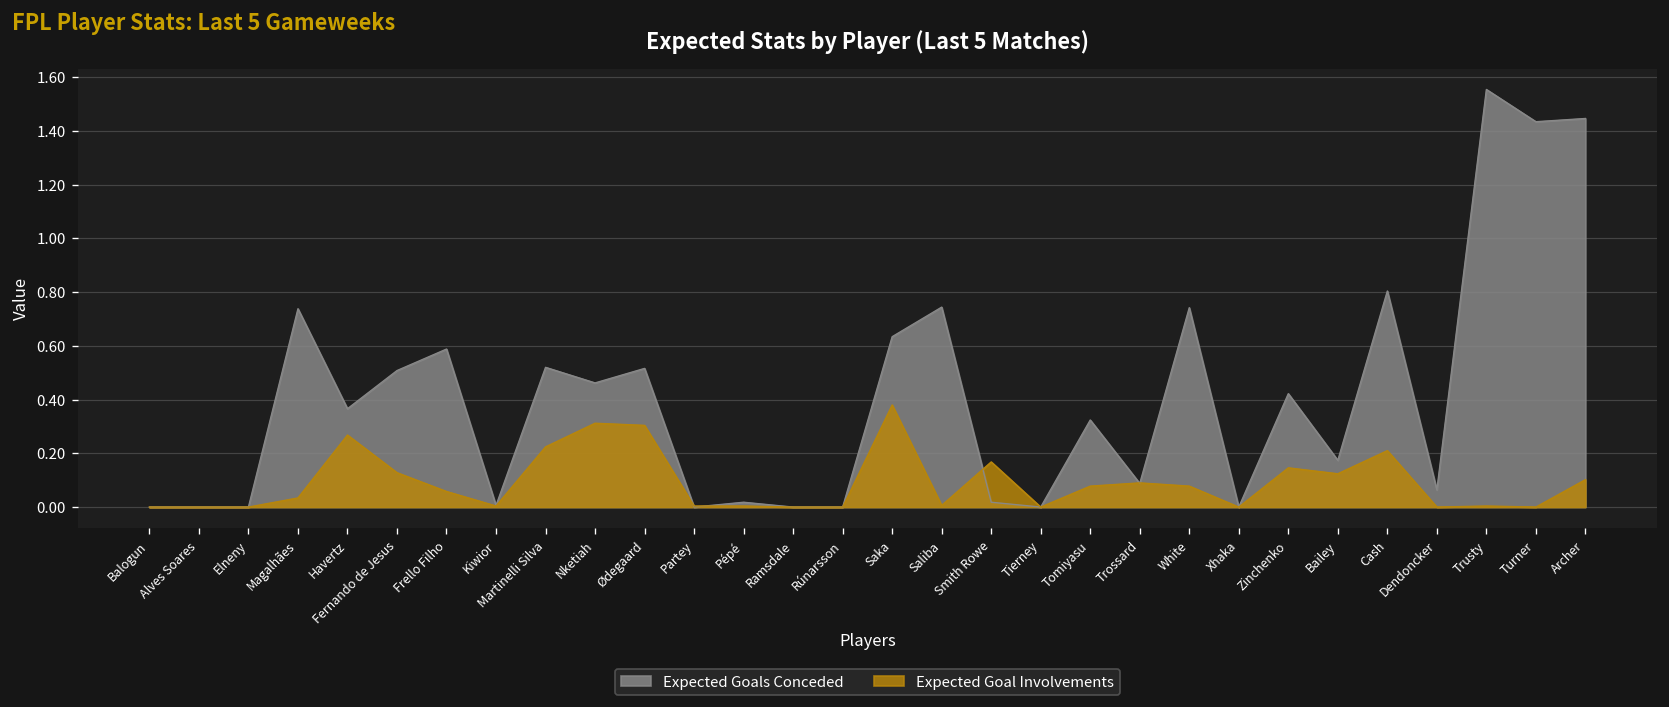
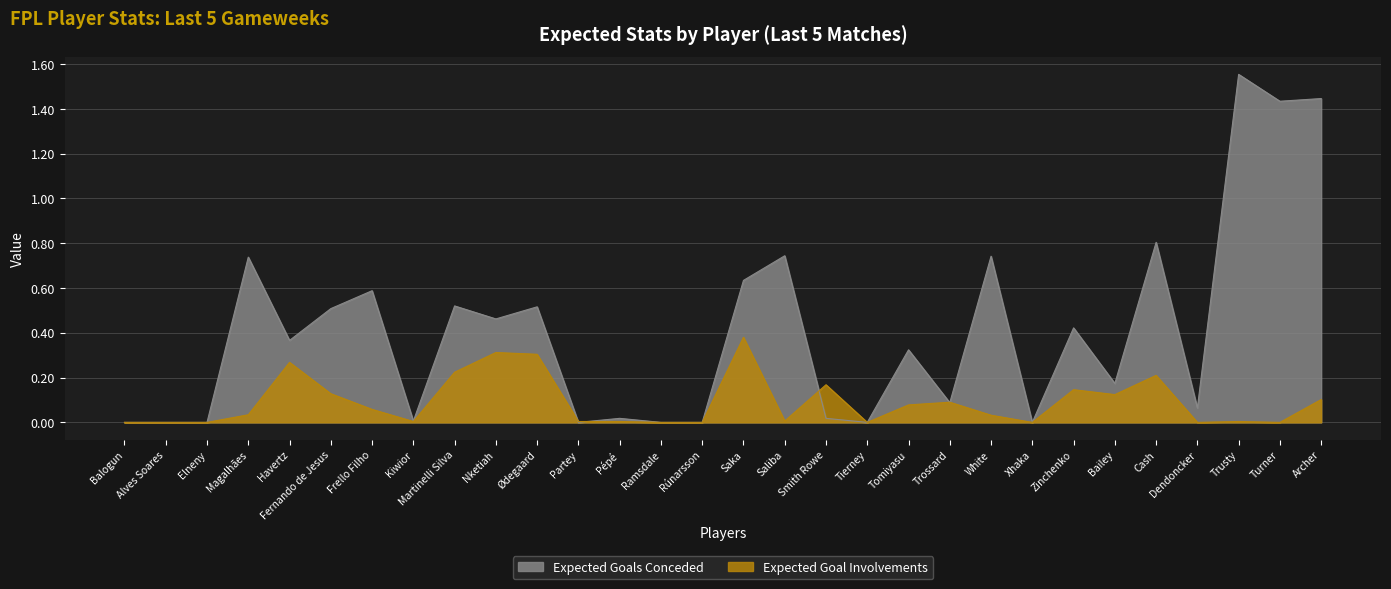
Expected Goal Involvements, White: 0.08 -> 0.03
